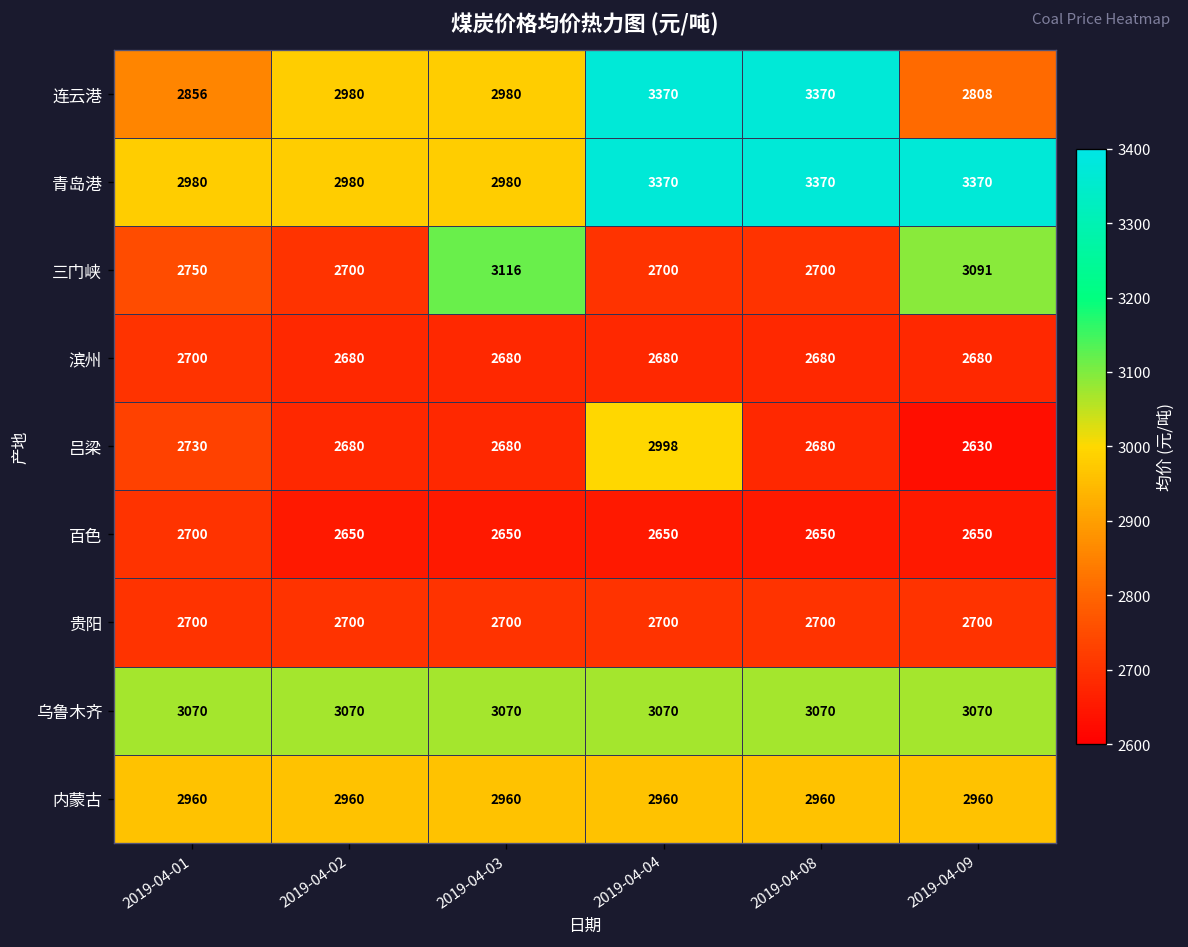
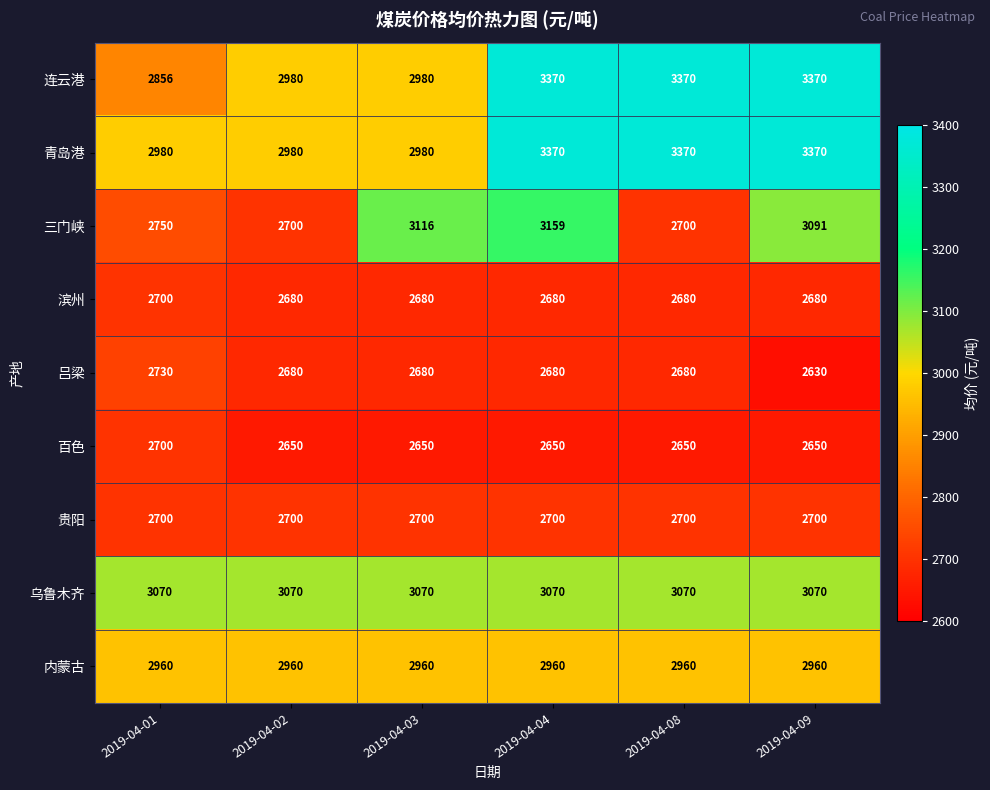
连云港, 2019-04-09: 2808 -> 3370
三门峡, 2019-04-04: 2700 -> 3159
吕梁, 2019-04-04: 2998 -> 2680
